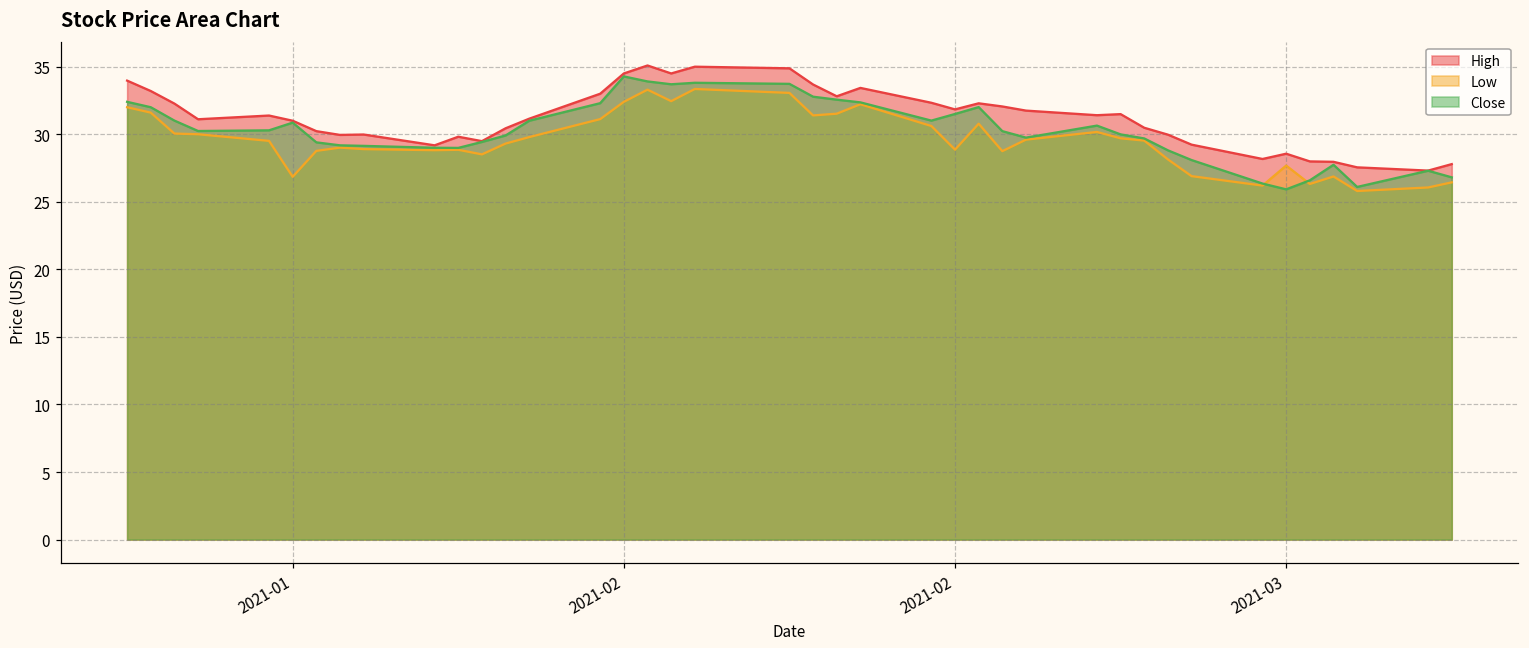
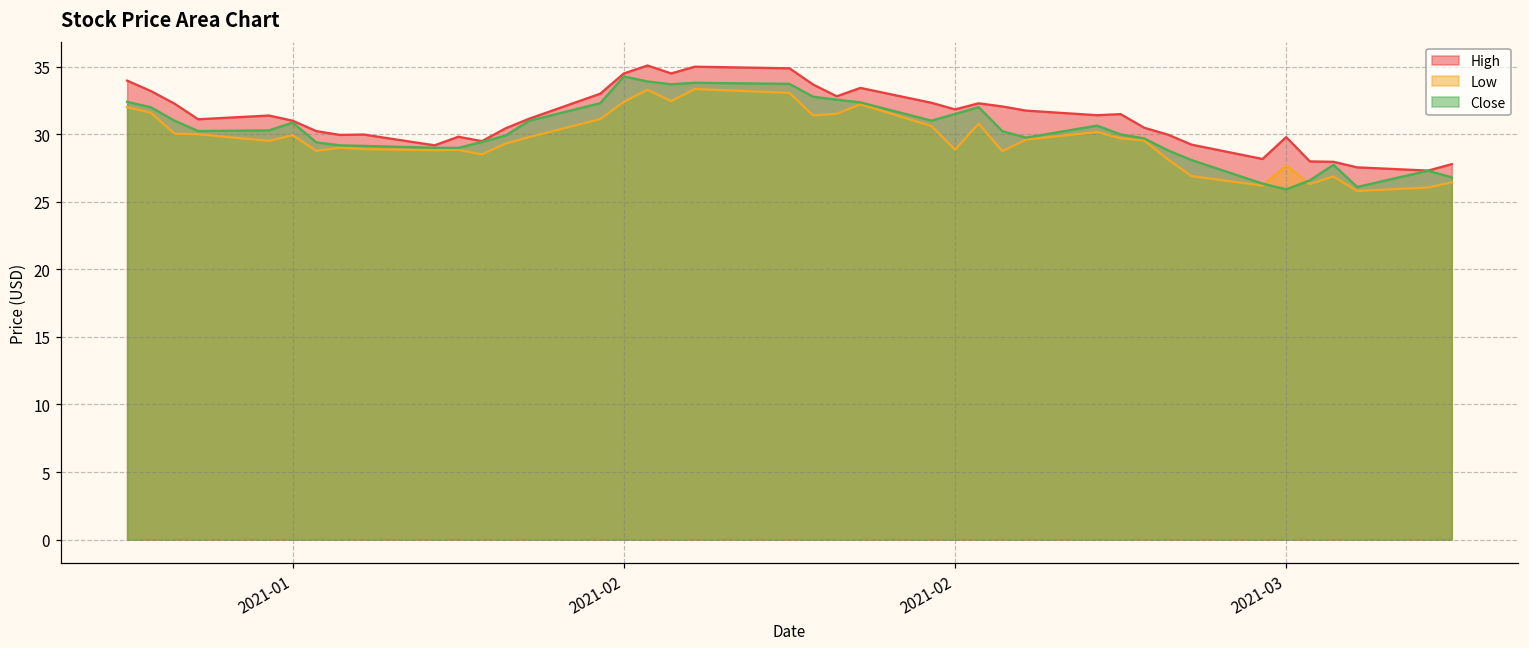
Low, 2021-01: 26.9 -> 29.9
High, 2021-03: 28.6 -> 29.8
